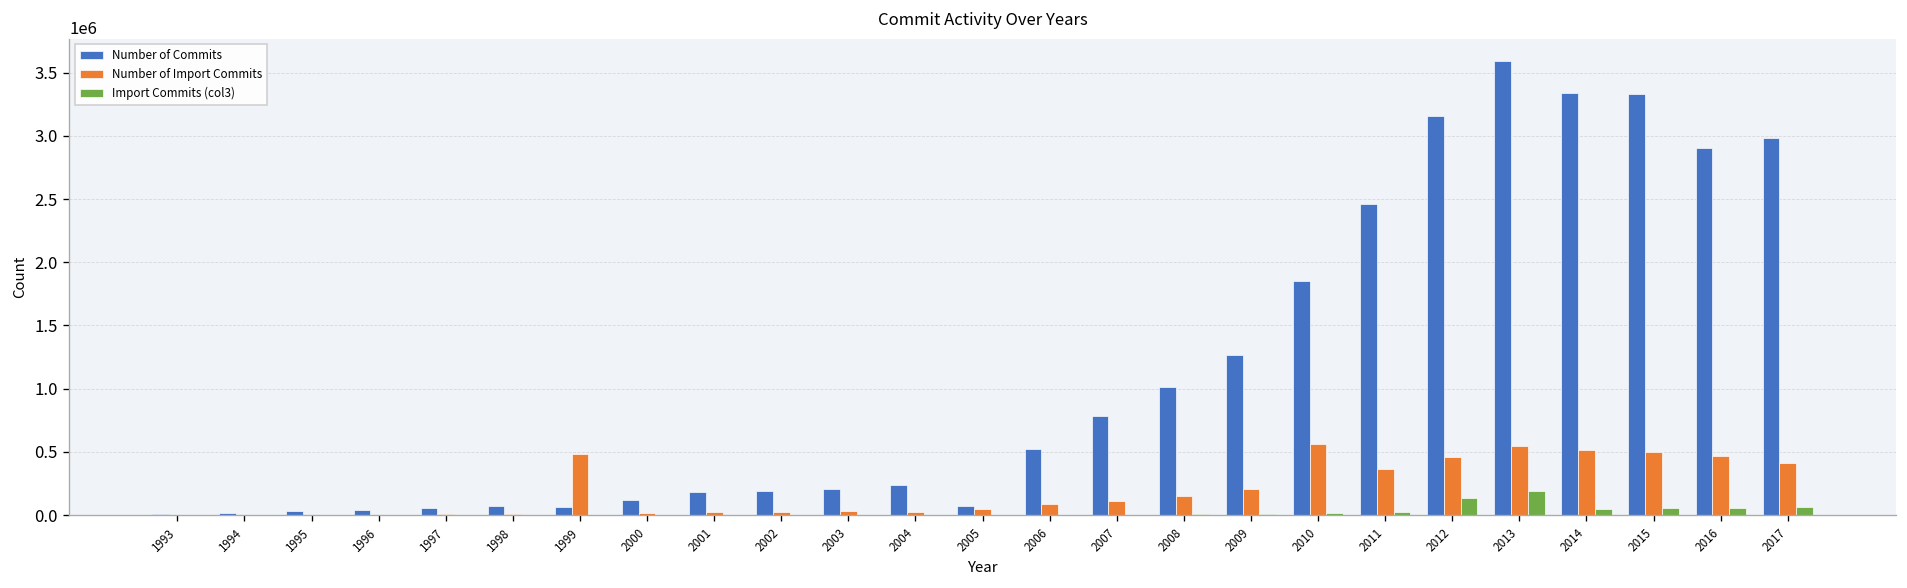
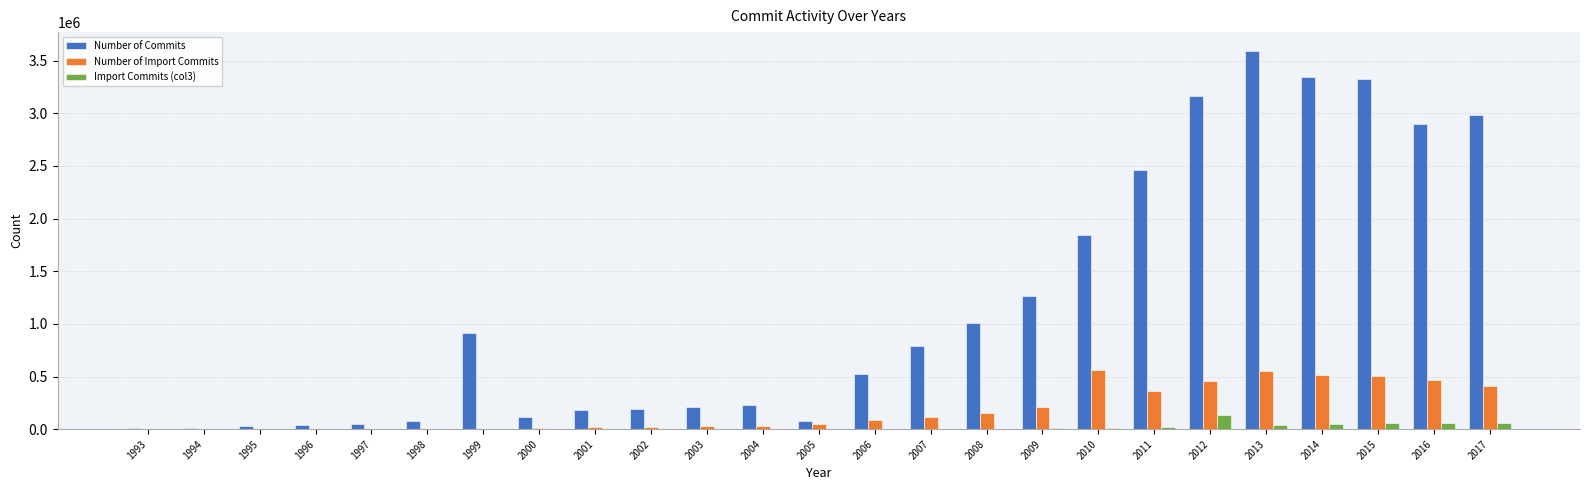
Number of Commits, 1999: 60000 -> 910000
Number of Import Commits, 1999: 480000 -> 10000
Import Commits (col3), 2013: 190000 -> 40000
